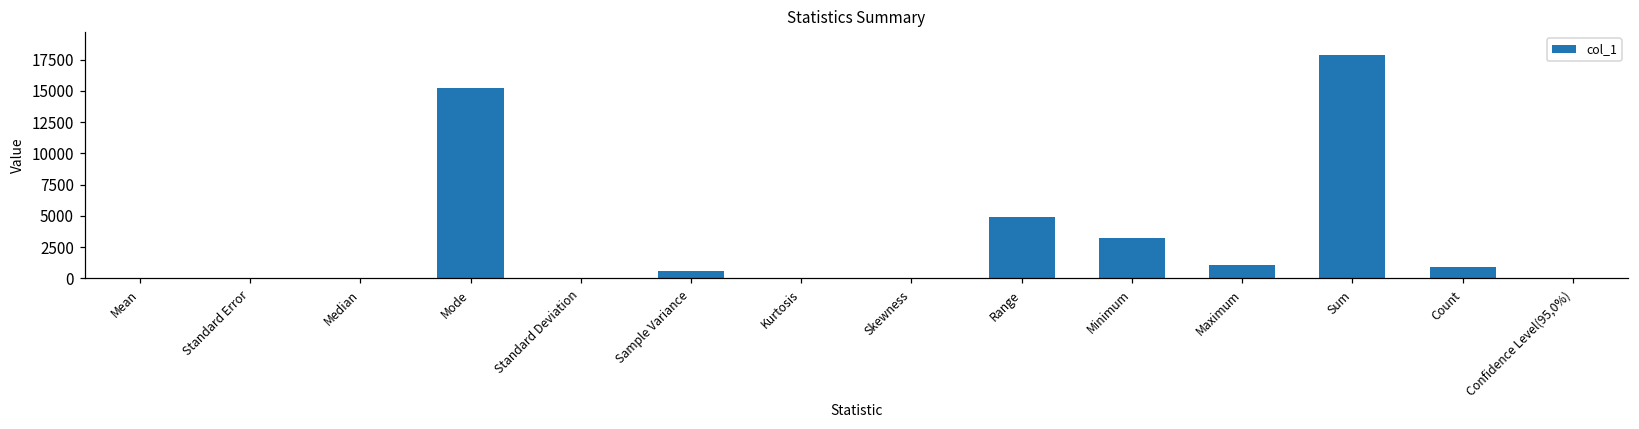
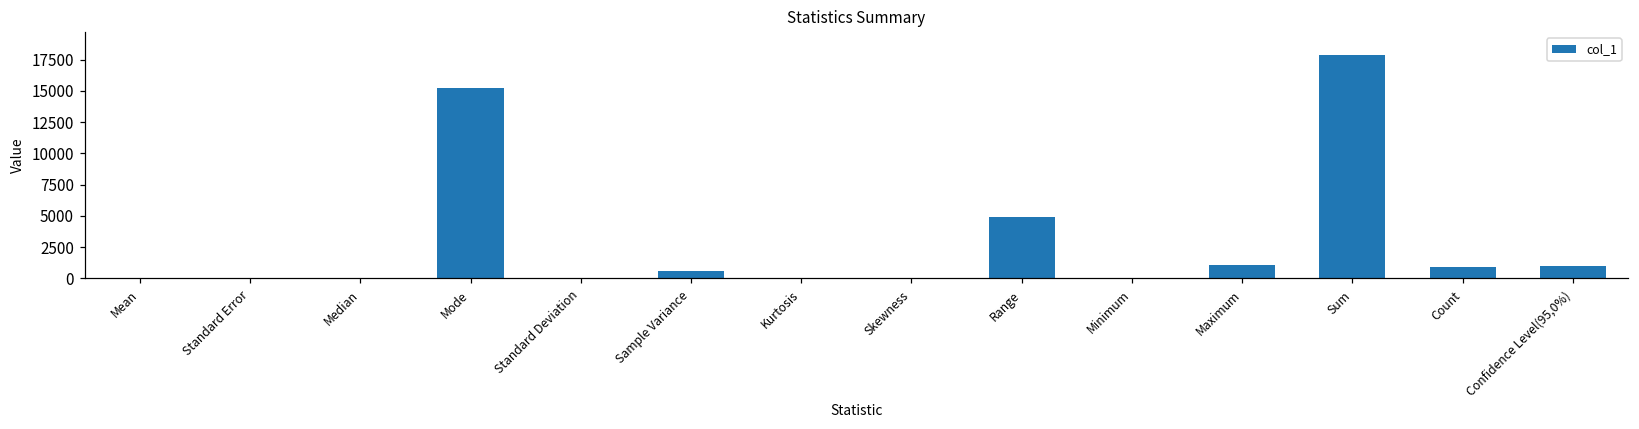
Minimum: 3200 -> 0
Confidence Level(95,0%): 0 -> 1000
